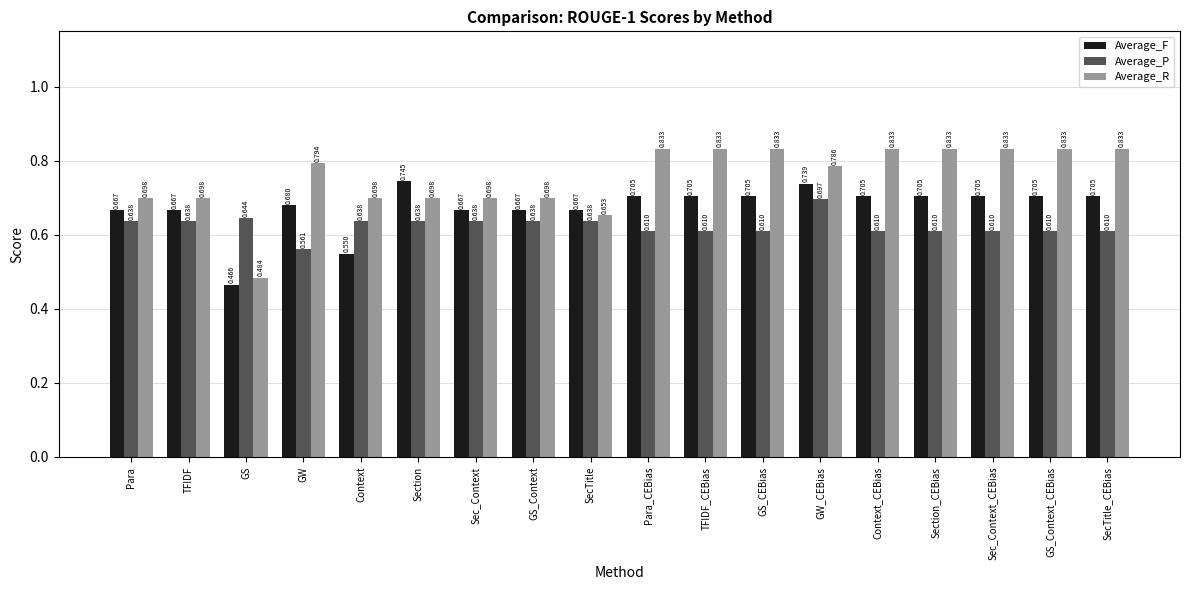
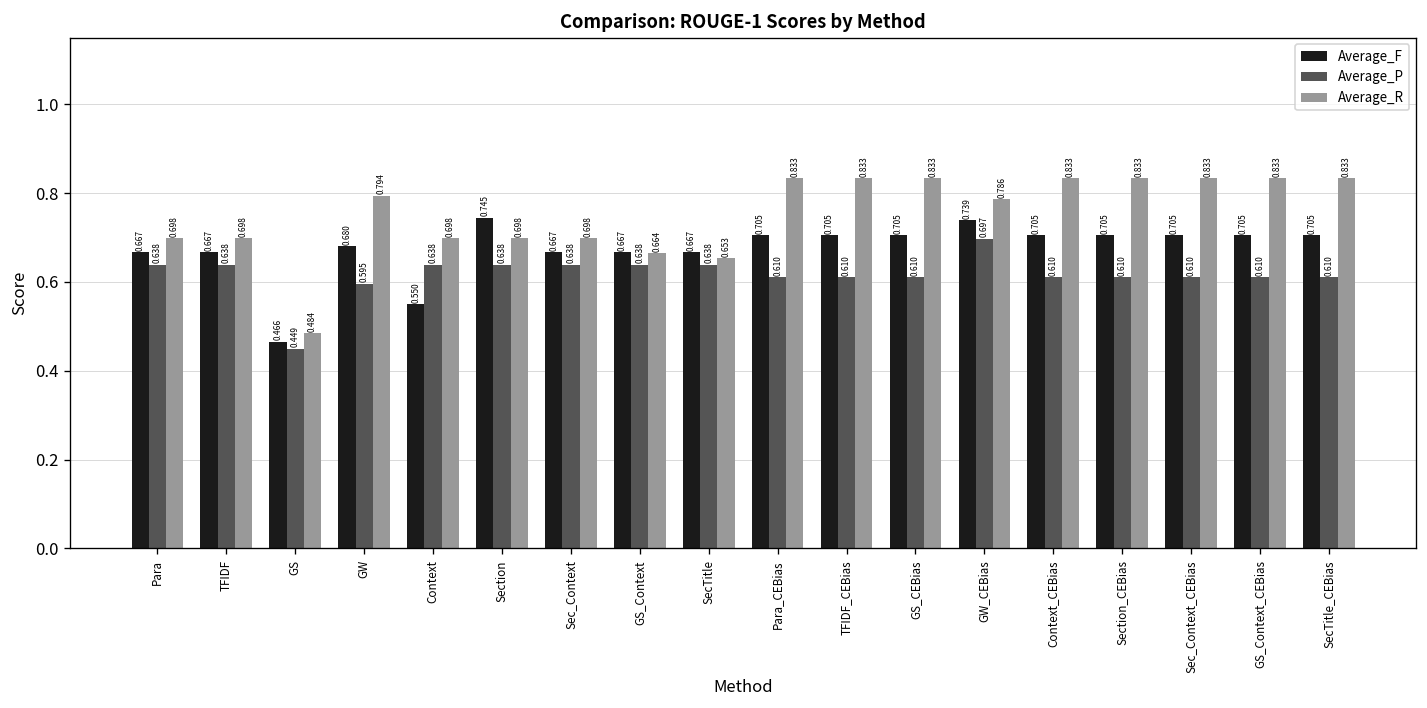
Average_P, GS: 0.644 -> 0.449
Average_P, GW: 0.561 -> 0.595
Average_R, GS_Context: 0.698 -> 0.664
